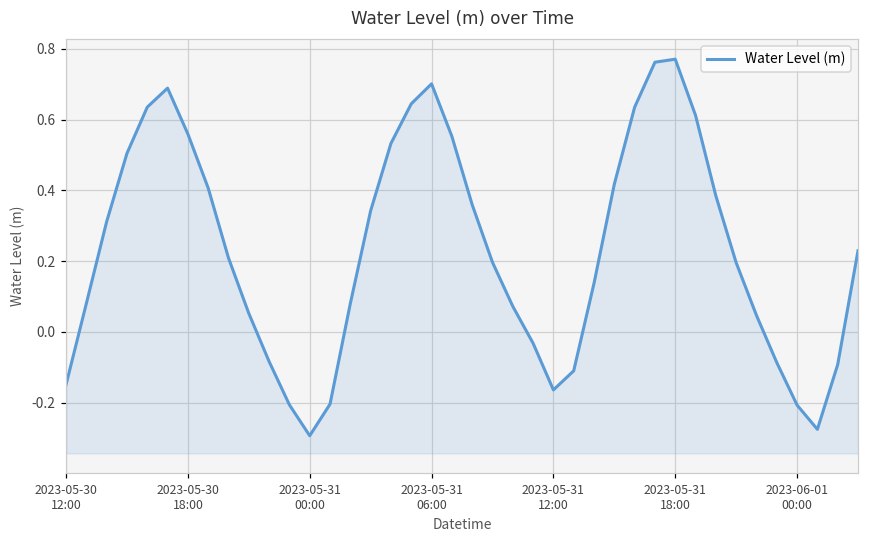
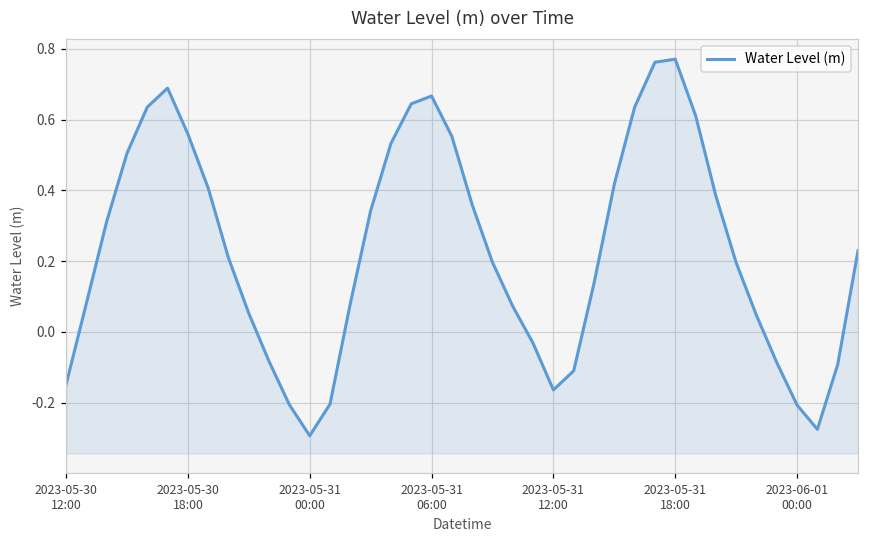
2023-05-31 06:00: 0.70 -> 0.67
